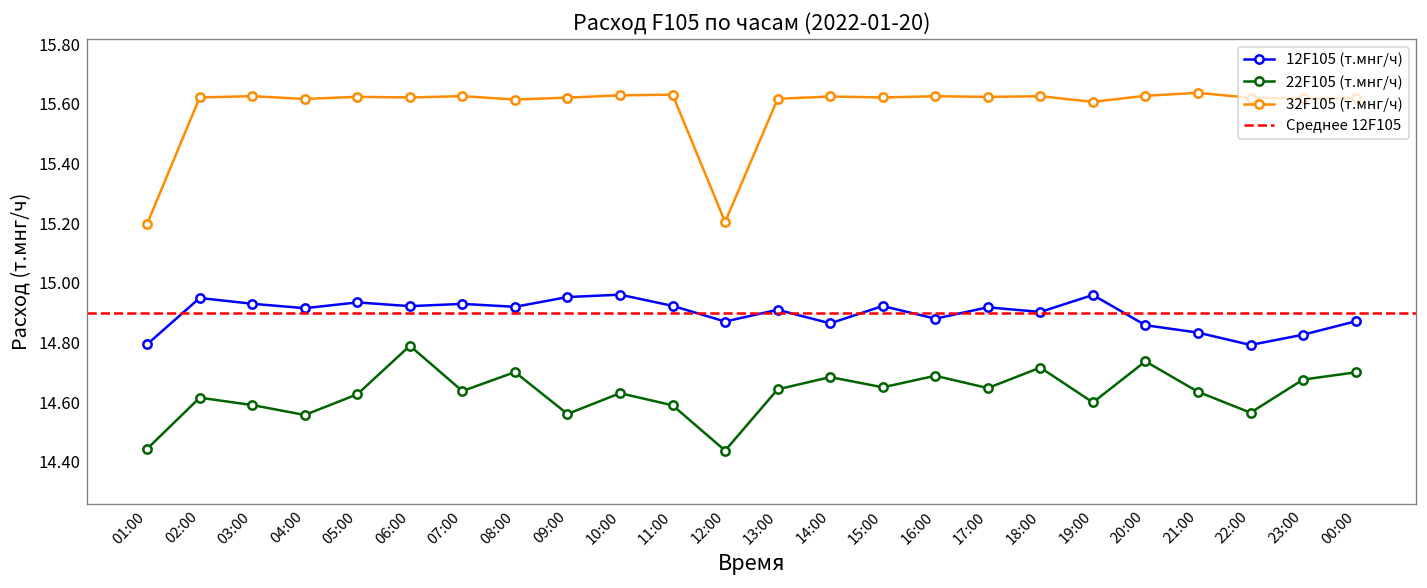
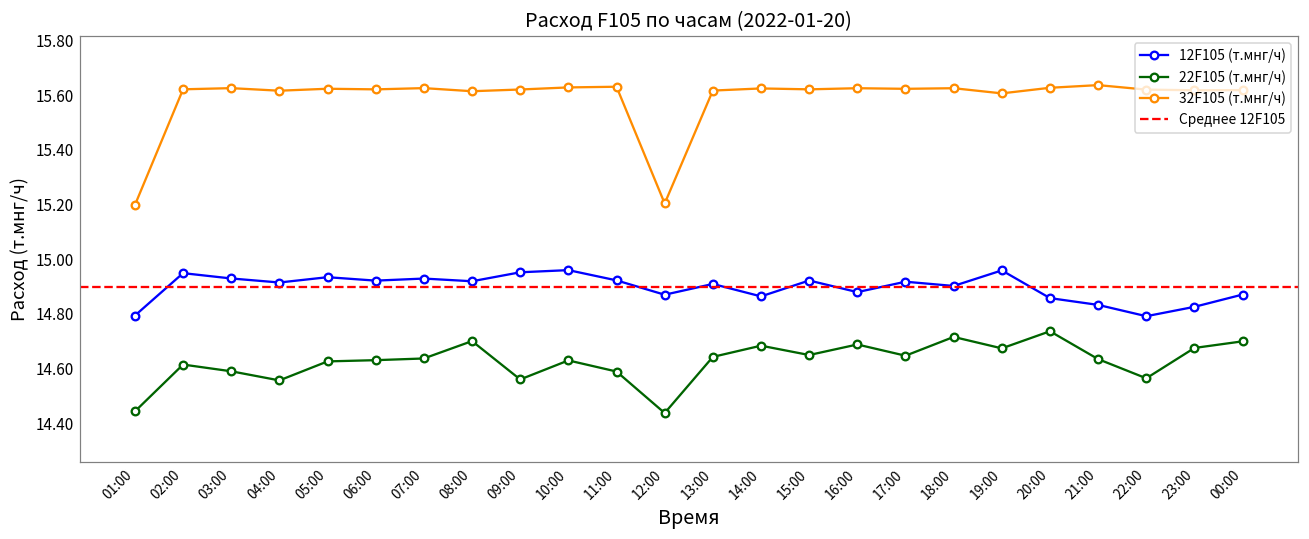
22F105 (т.мнг/ч), 06:00: 14.79 -> 14.63
22F105 (т.мнг/ч), 19:00: 14.60 -> 14.67
